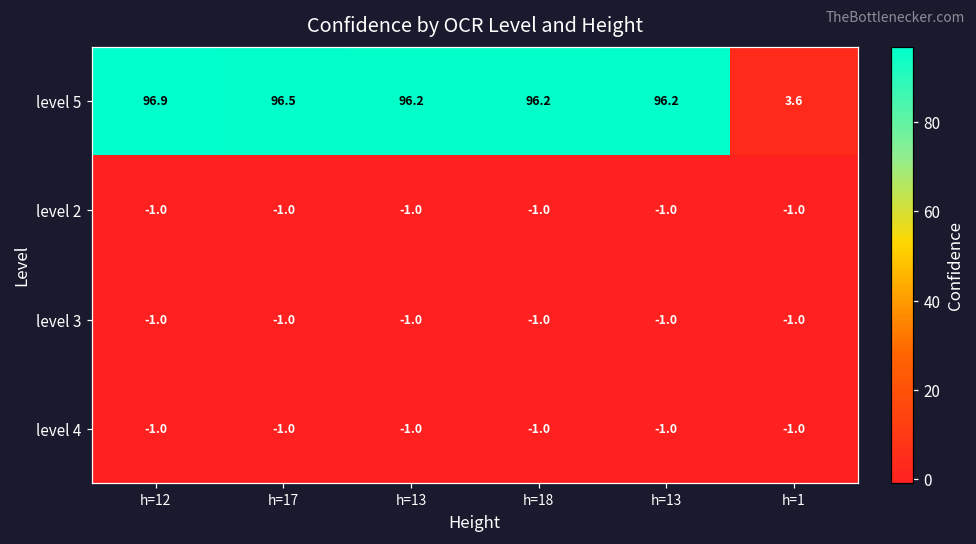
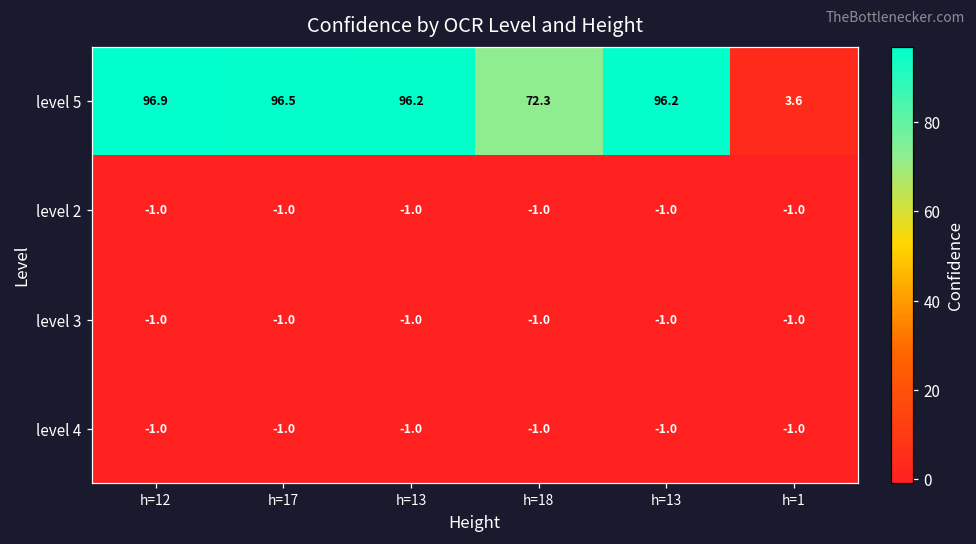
level 5, h=18: 96.2 -> 72.3
